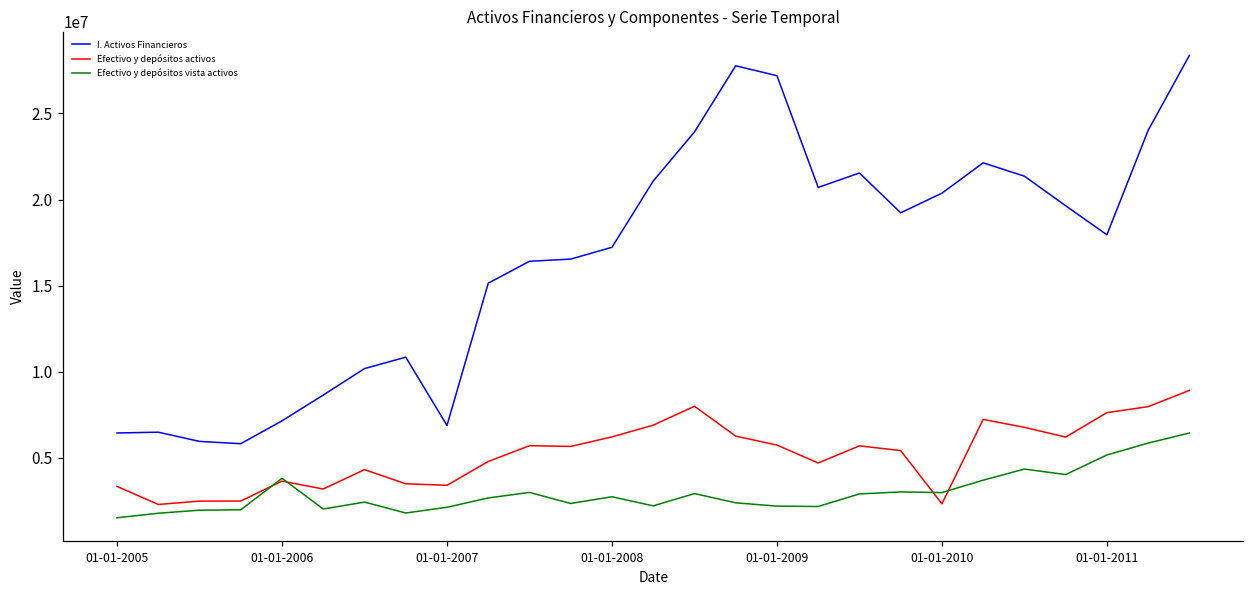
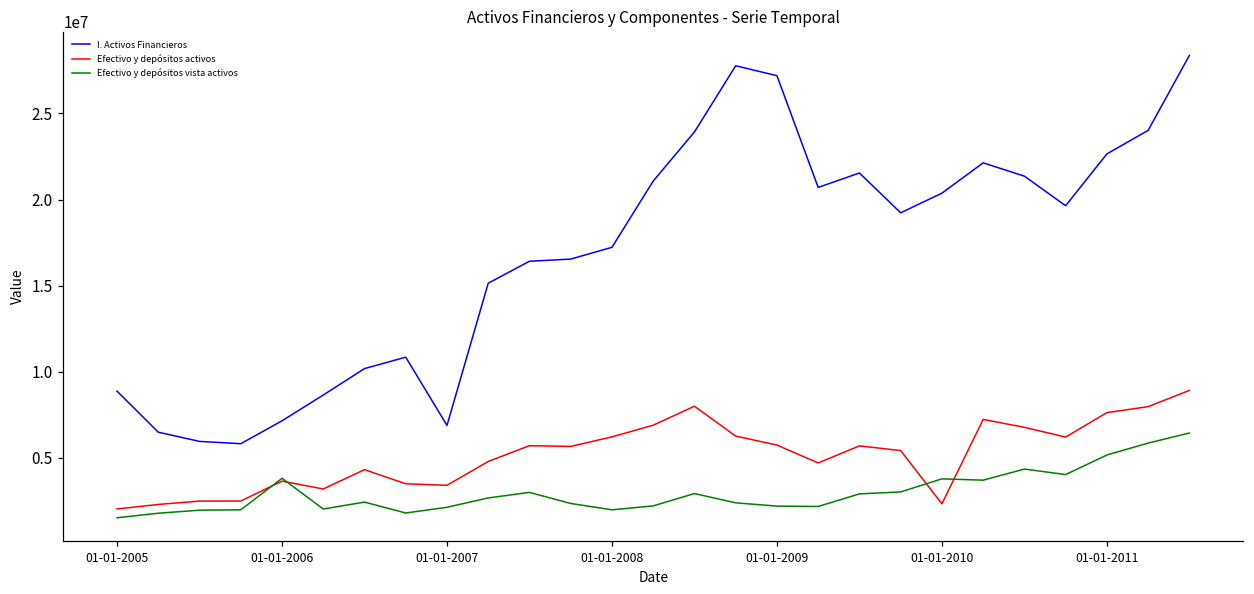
I. Activos Financieros, 01-01-2005: 6400000 -> 8900000
Efectivo y depósitos activos, 01-01-2005: 3300000 -> 2000000
Efectivo y depósitos vista activos, 01-01-2008: 2700000 -> 2000000
Efectivo y depósitos vista activos, 01-01-2010: 3000000 -> 3800000
I. Activos Financieros, 01-01-2011: 18000000 -> 22600000
